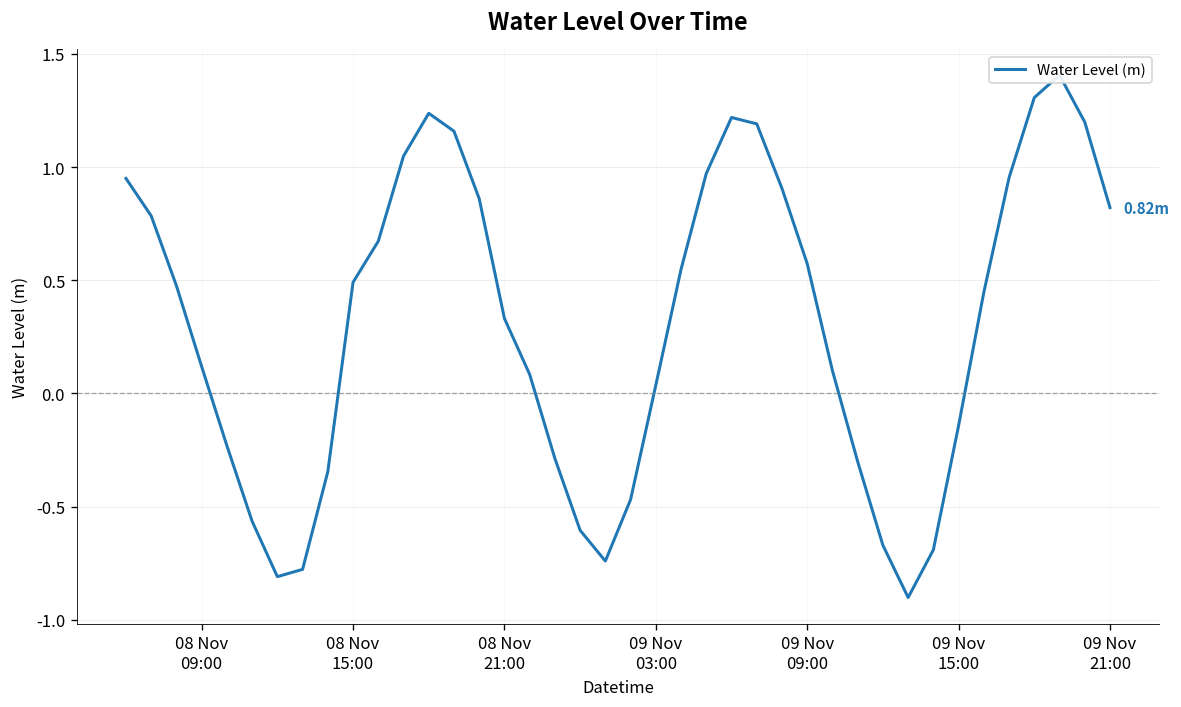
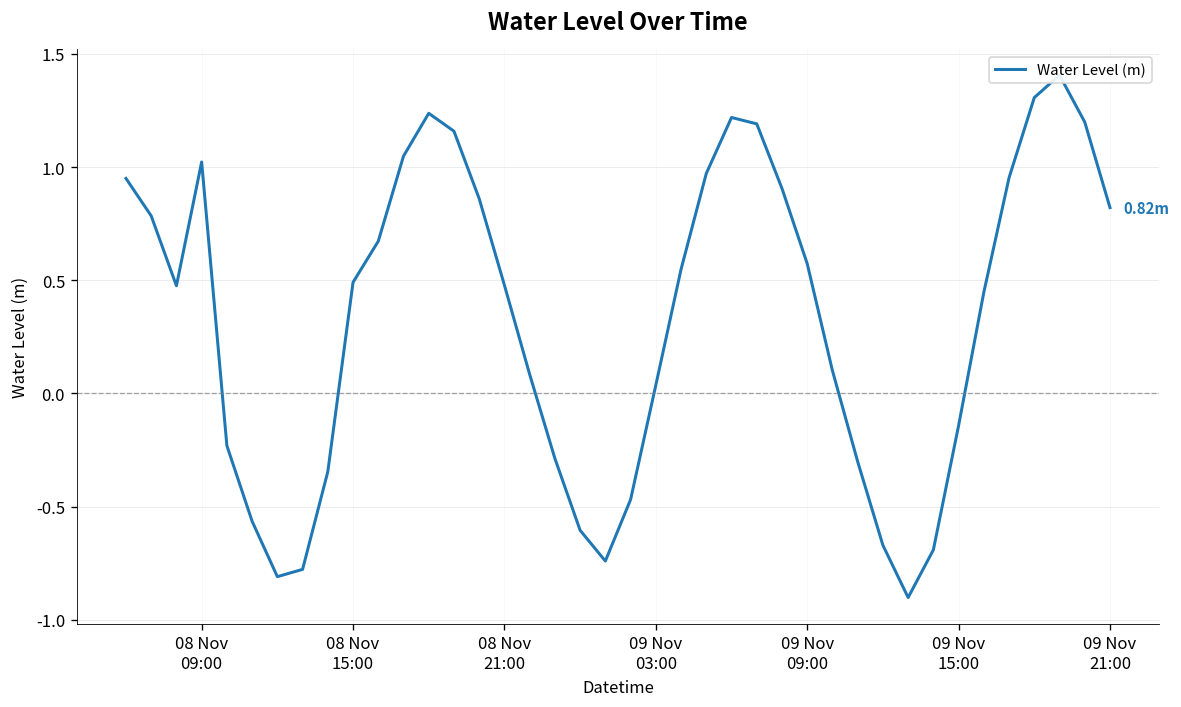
08 Nov 09:00: 0.12 -> 1.02
08 Nov 21:00: 0.33 -> 0.48
